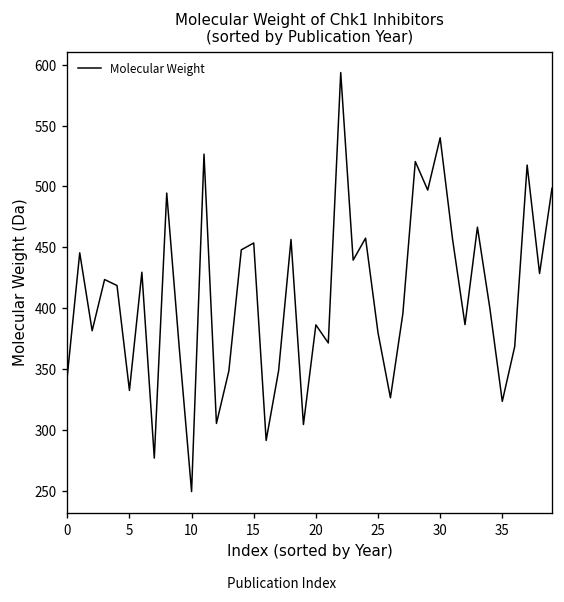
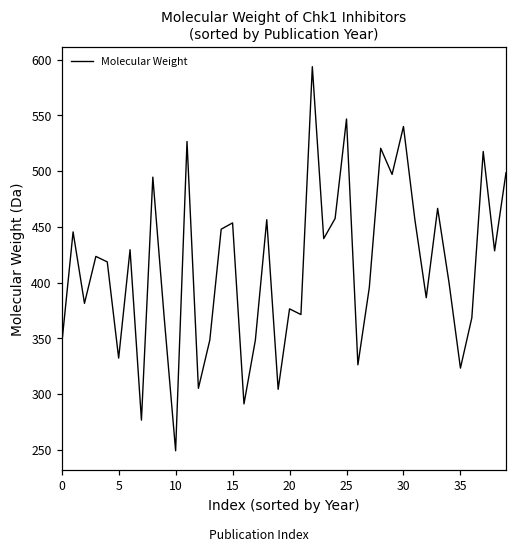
20: 386 -> 376
25: 380 -> 547
